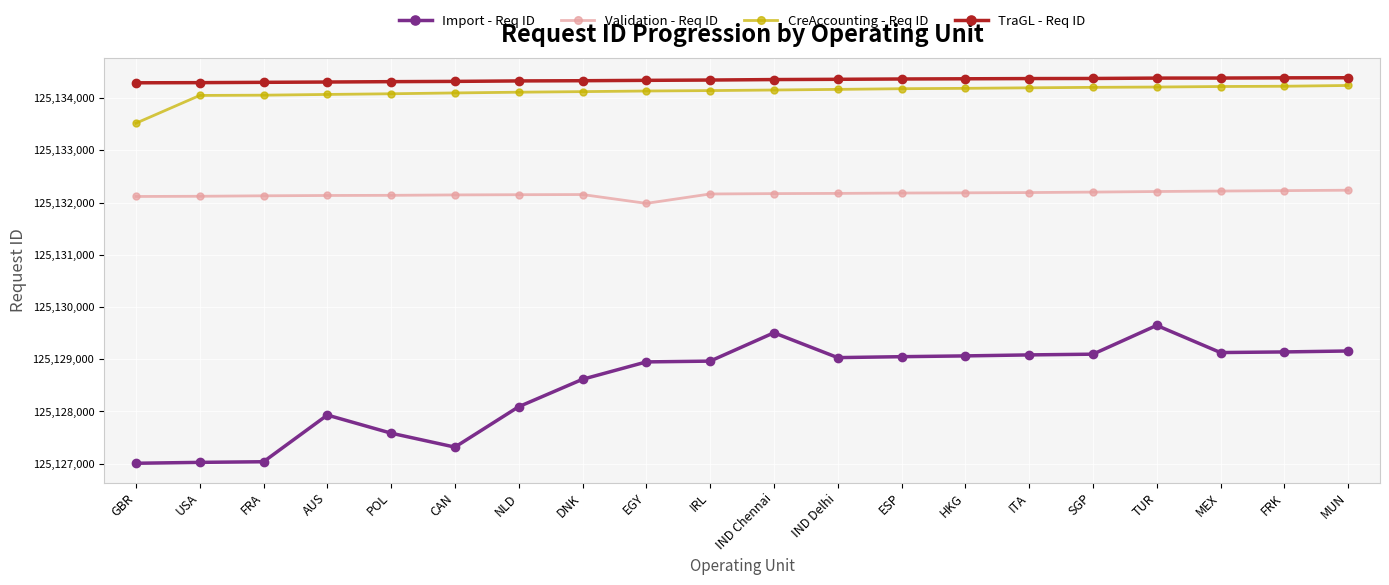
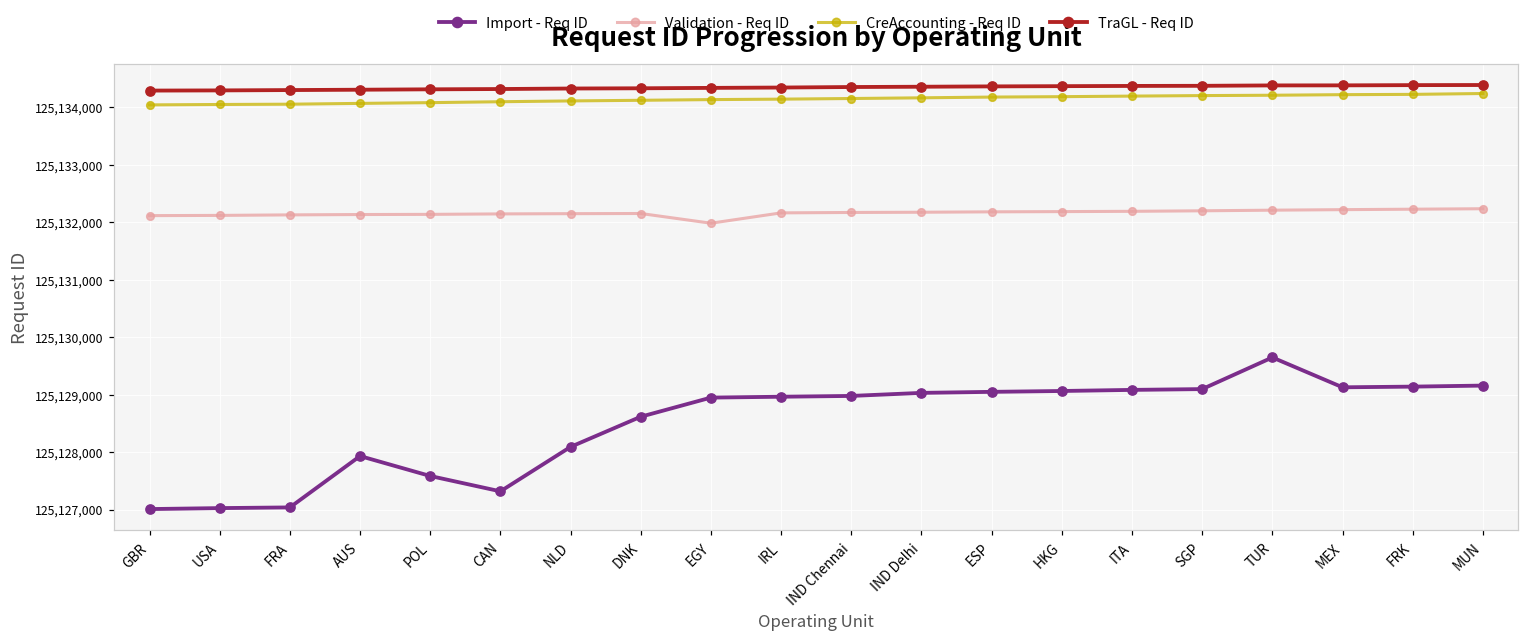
CreAccounting - Req ID, GBR: 125,133,500 -> 125,134,000
Import - Req ID, IND Chennai: 125,129,500 -> 125,129,000
